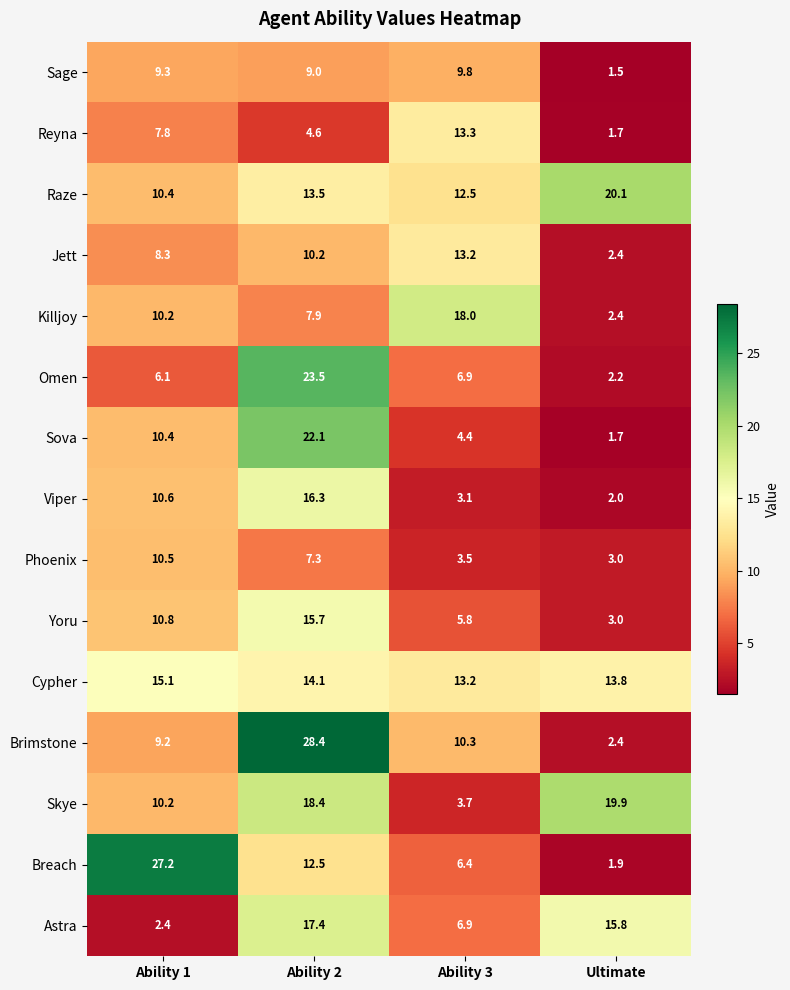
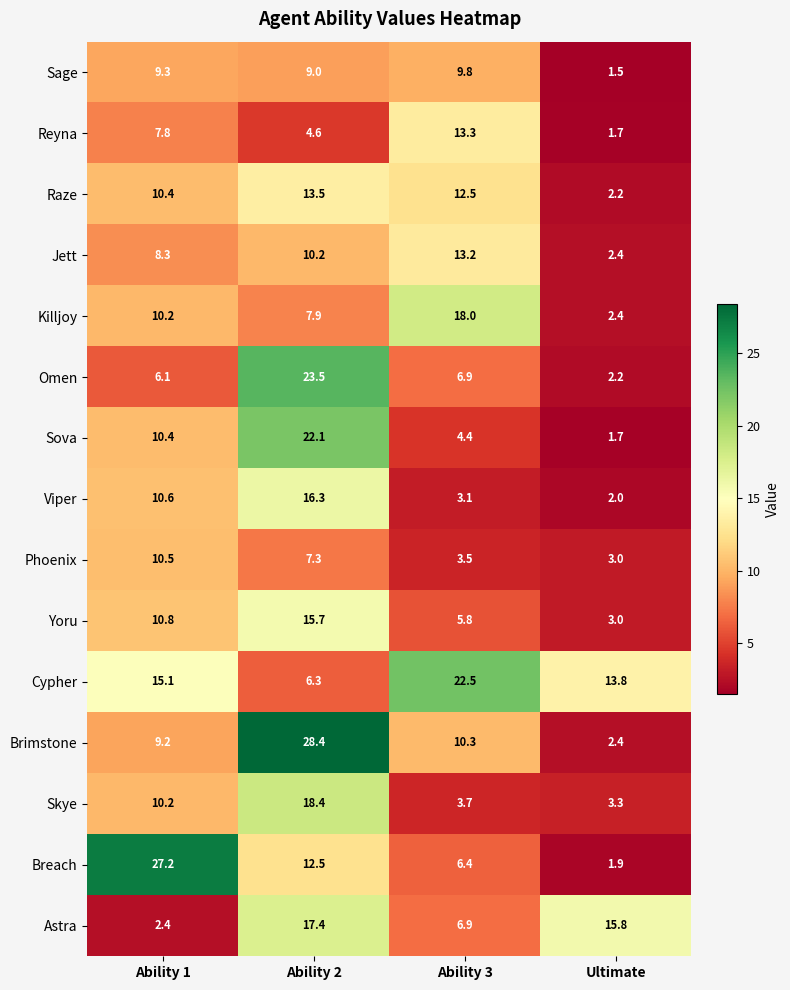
Raze, Ultimate: 20.1 -> 2.2
Cypher, Ability 2: 14.1 -> 6.3
Cypher, Ability 3: 13.2 -> 22.5
Skye, Ultimate: 19.9 -> 3.3
